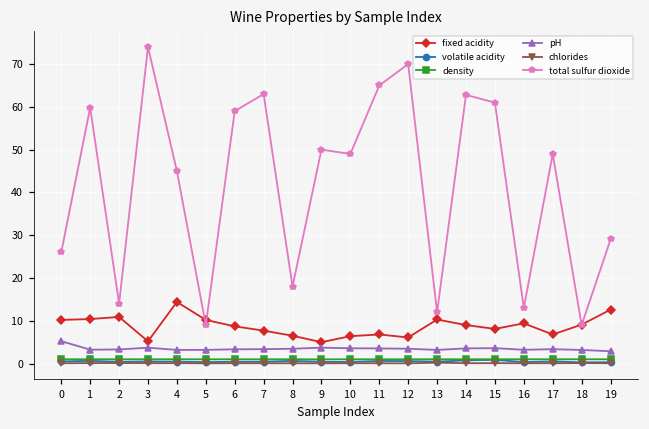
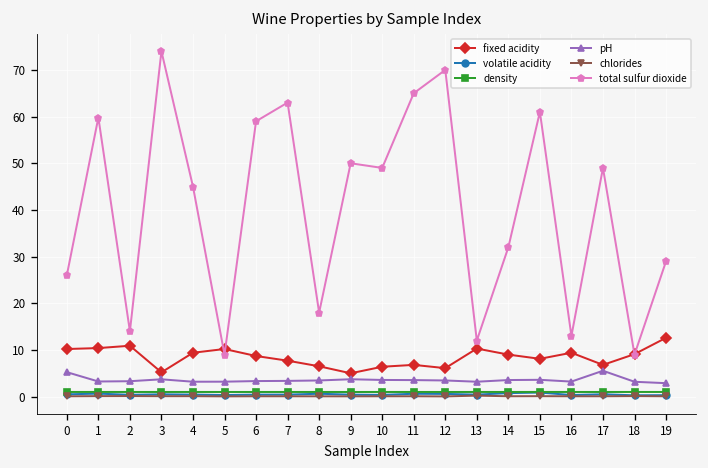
fixed acidity, 4: 14 -> 9
total sulfur dioxide, 14: 63 -> 32
pH, 17: 3 -> 6
